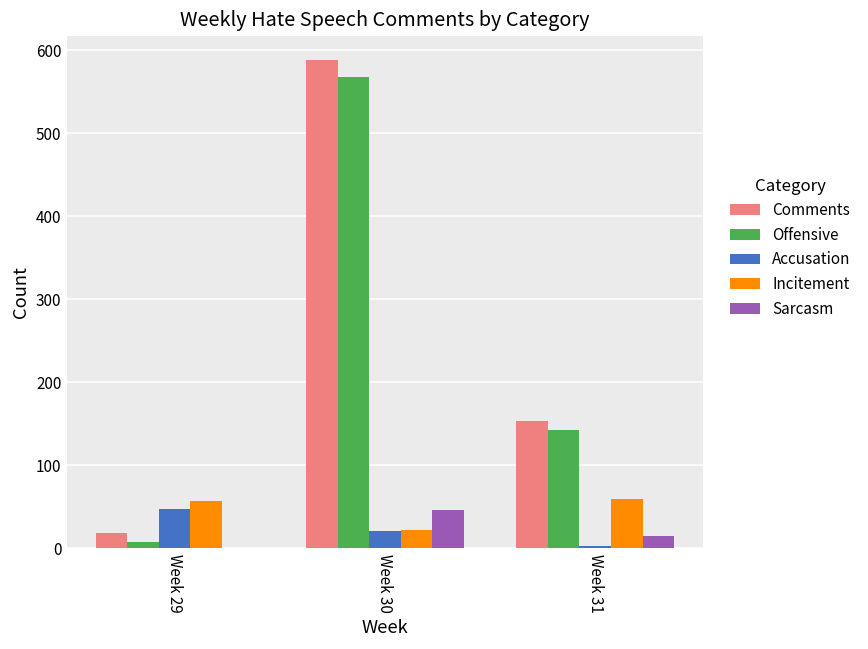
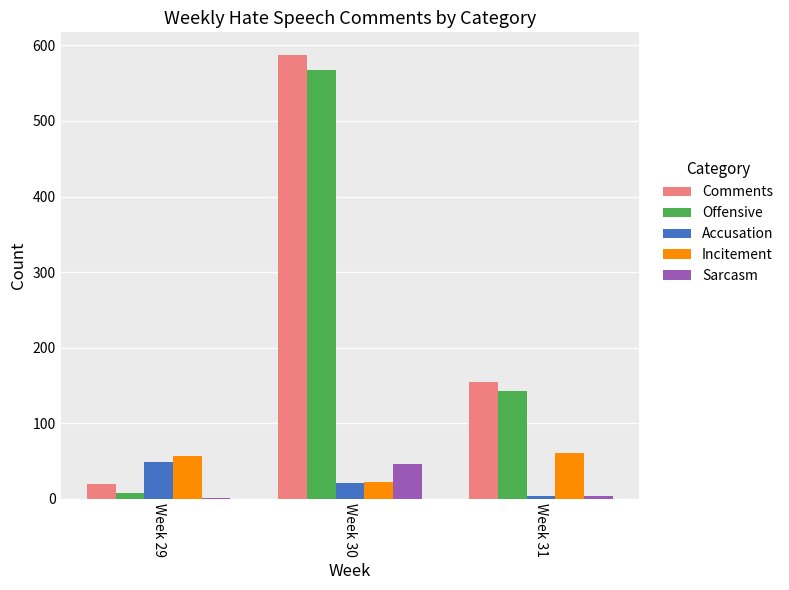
Sarcasm, Week 31: 20 -> 0
